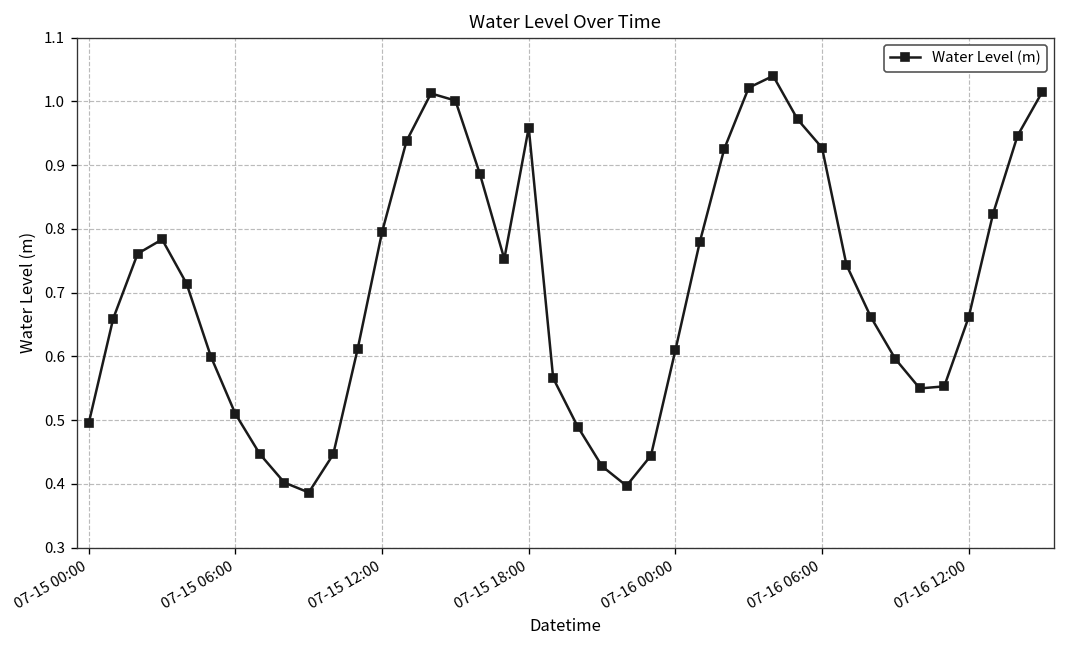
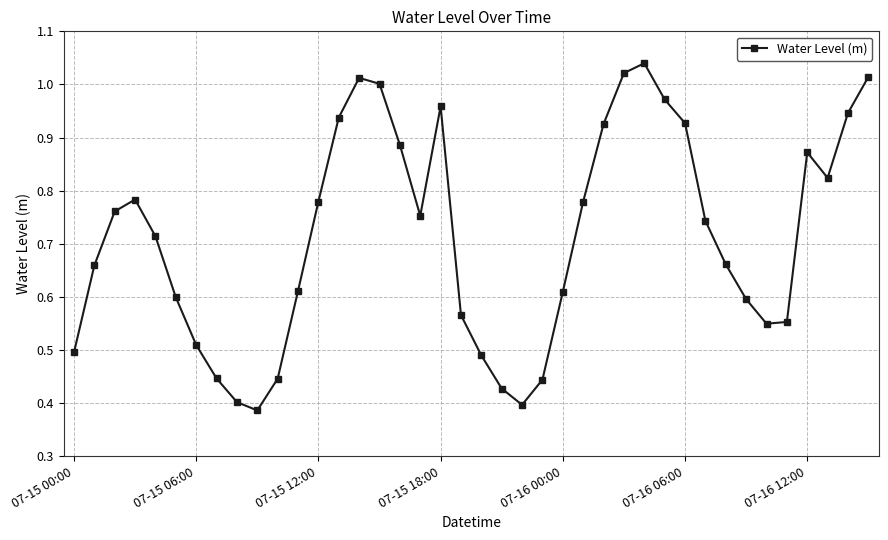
07-15 12:00: 0.80 -> 0.78
07-16 12:00: 0.66 -> 0.87
